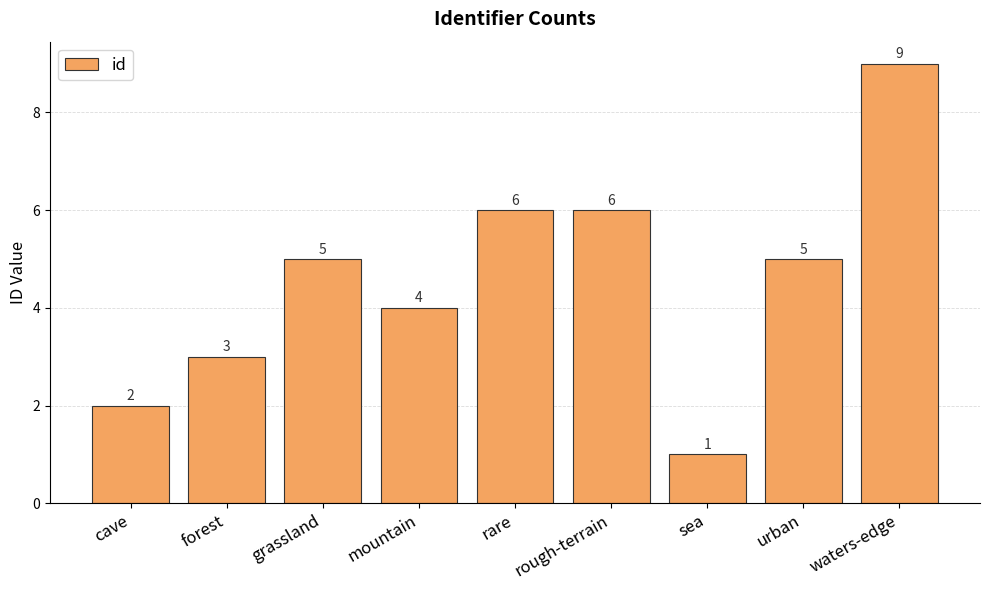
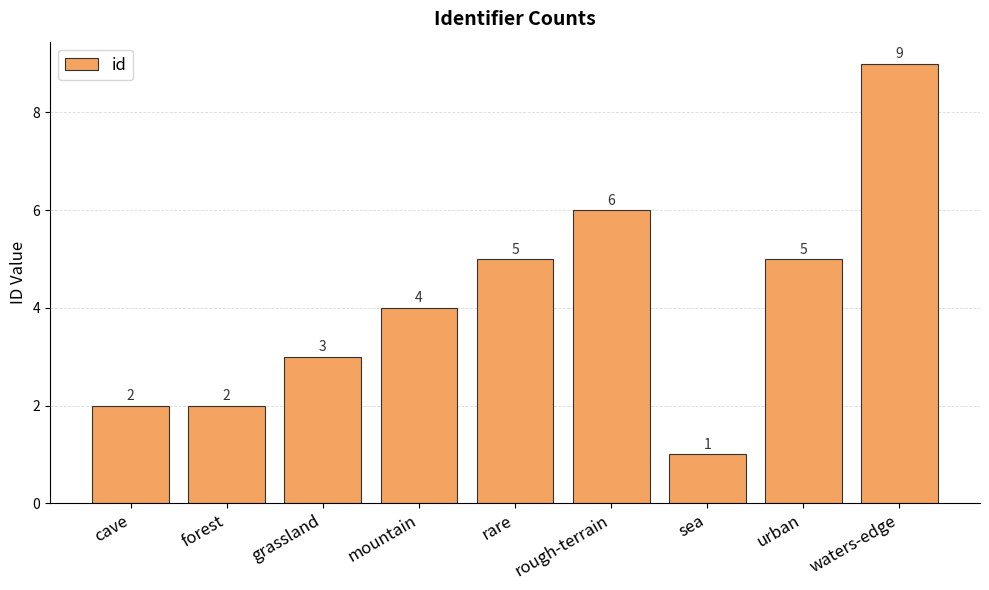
forest: 3 -> 2
grassland: 5 -> 3
rare: 6 -> 5
